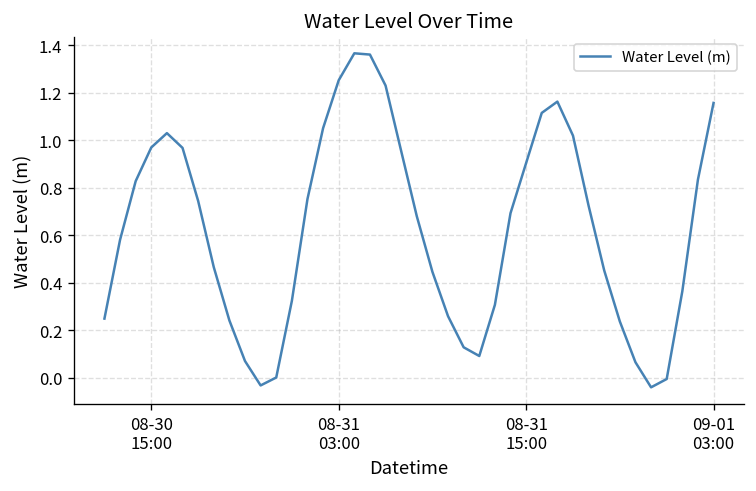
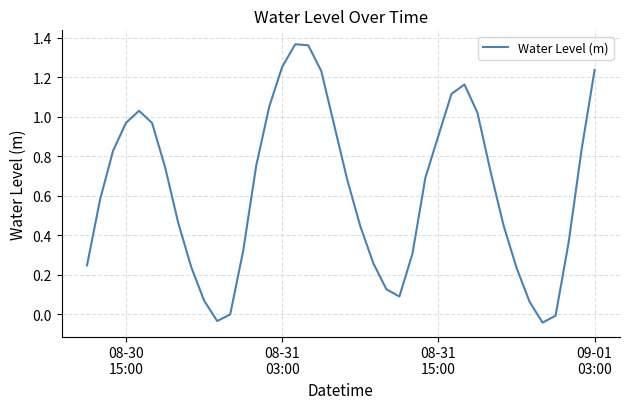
09-01 03:00: 1.16 -> 1.24
